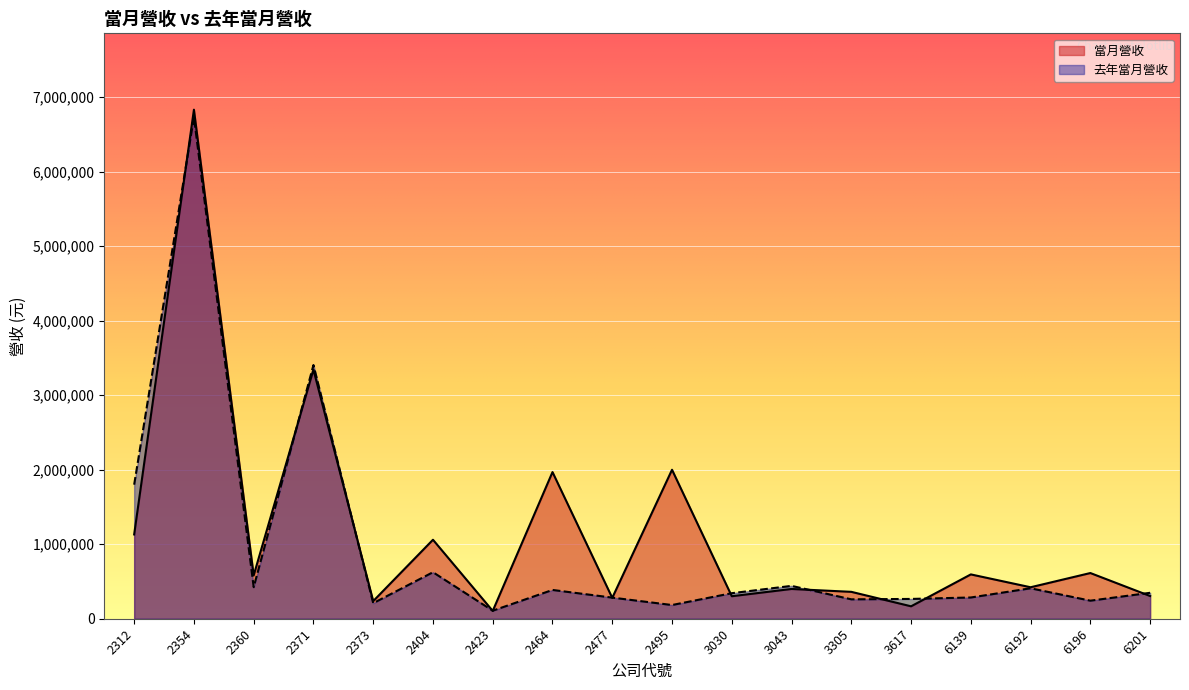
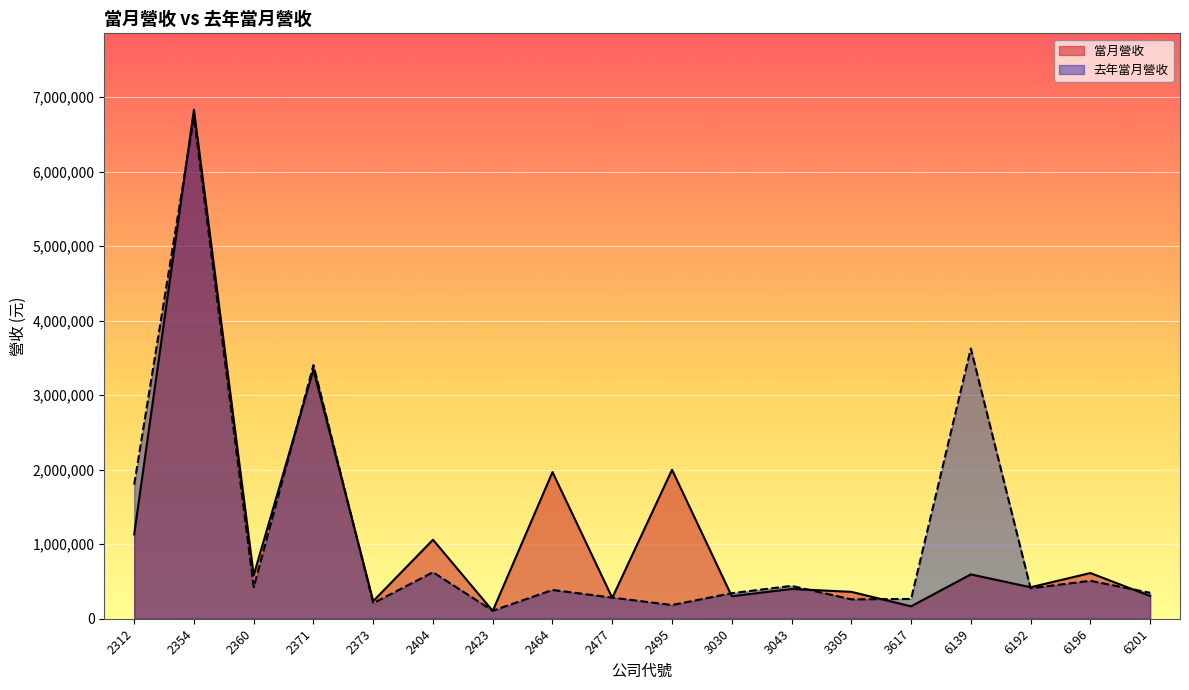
去年當月營收, 6139: 300,000 -> 3,600,000
去年當月營收, 6196: 200,000 -> 500,000
